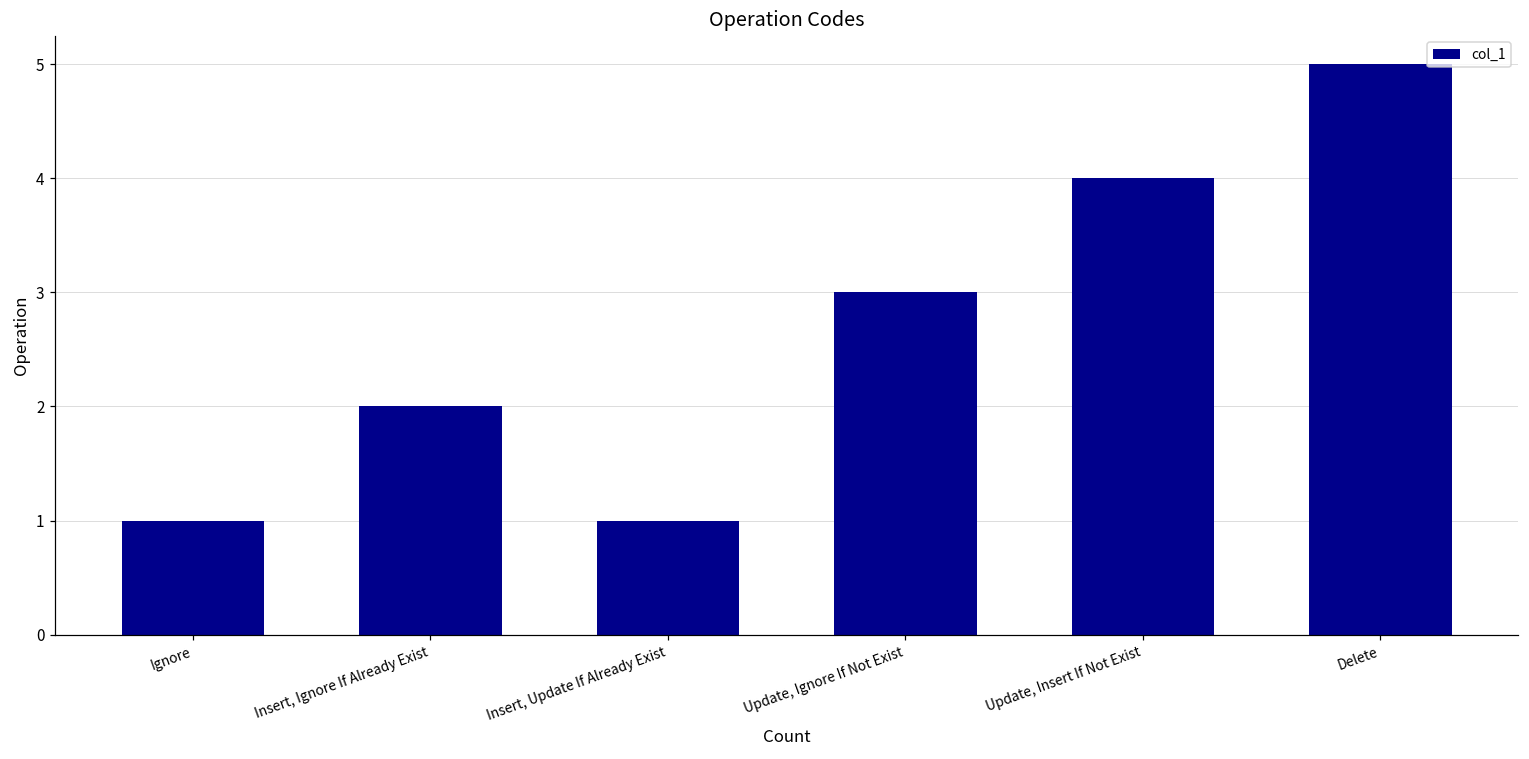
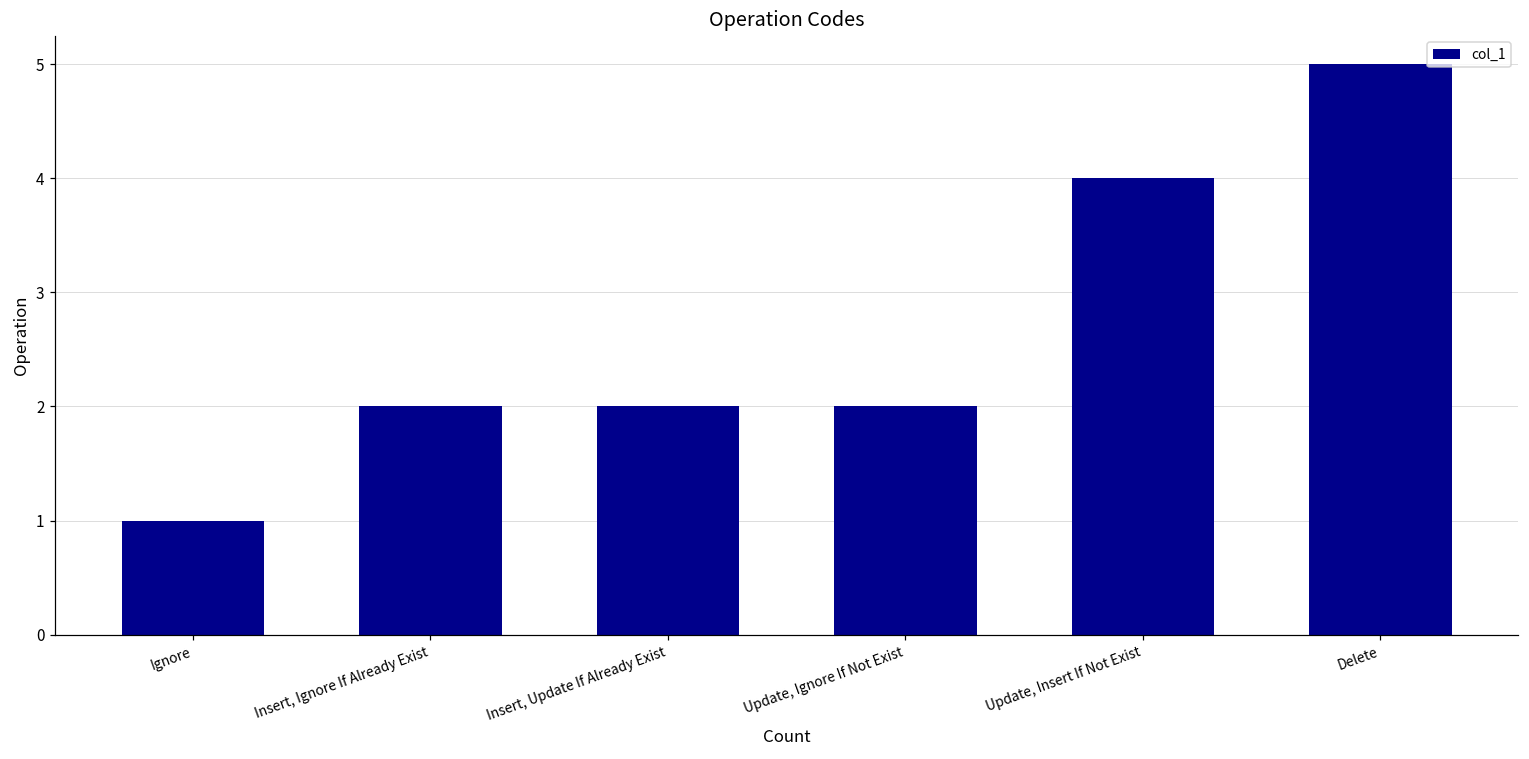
Insert, Update If Already Exist: 1 -> 2
Update, Ignore If Not Exist: 3 -> 2
